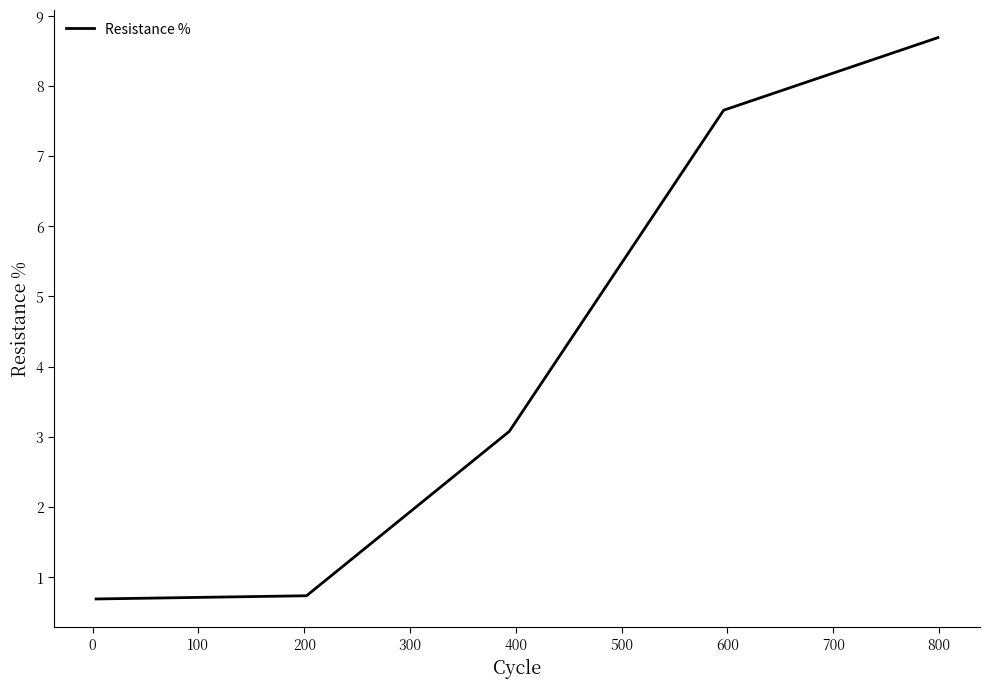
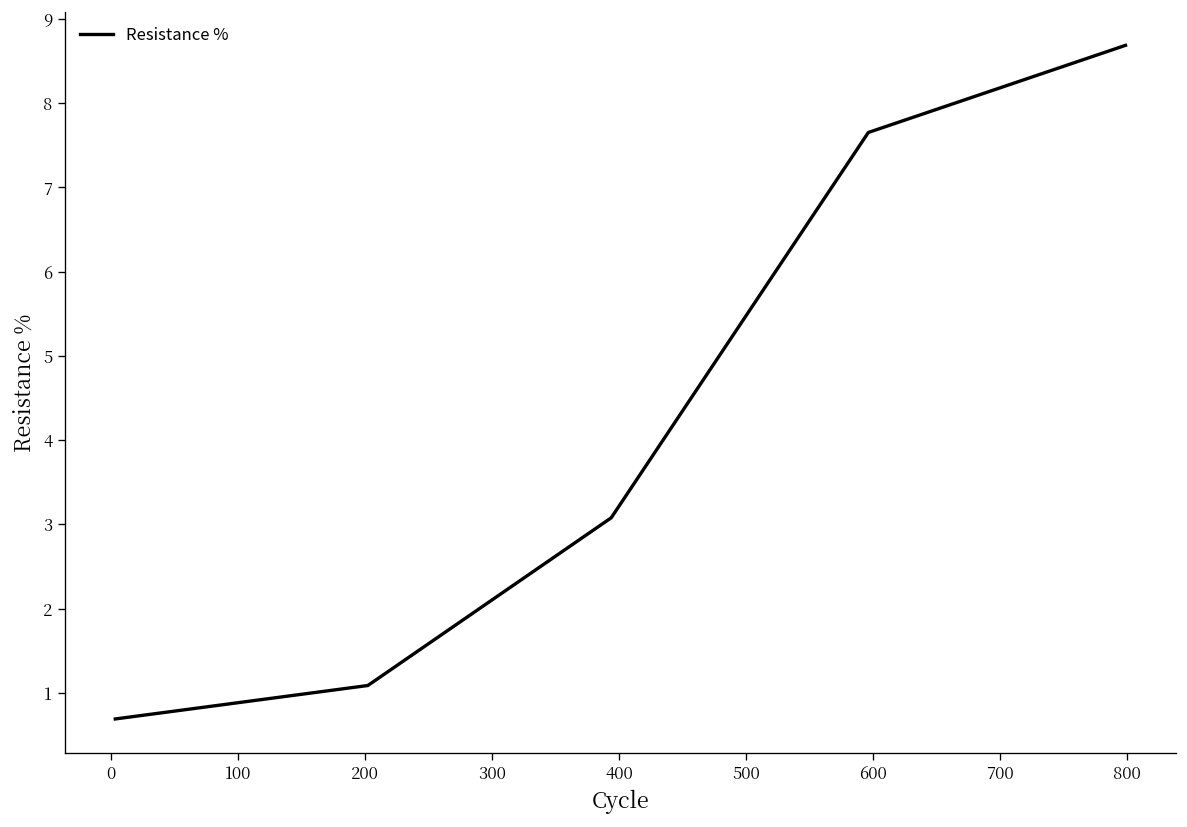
200: 0.7 -> 1.1
